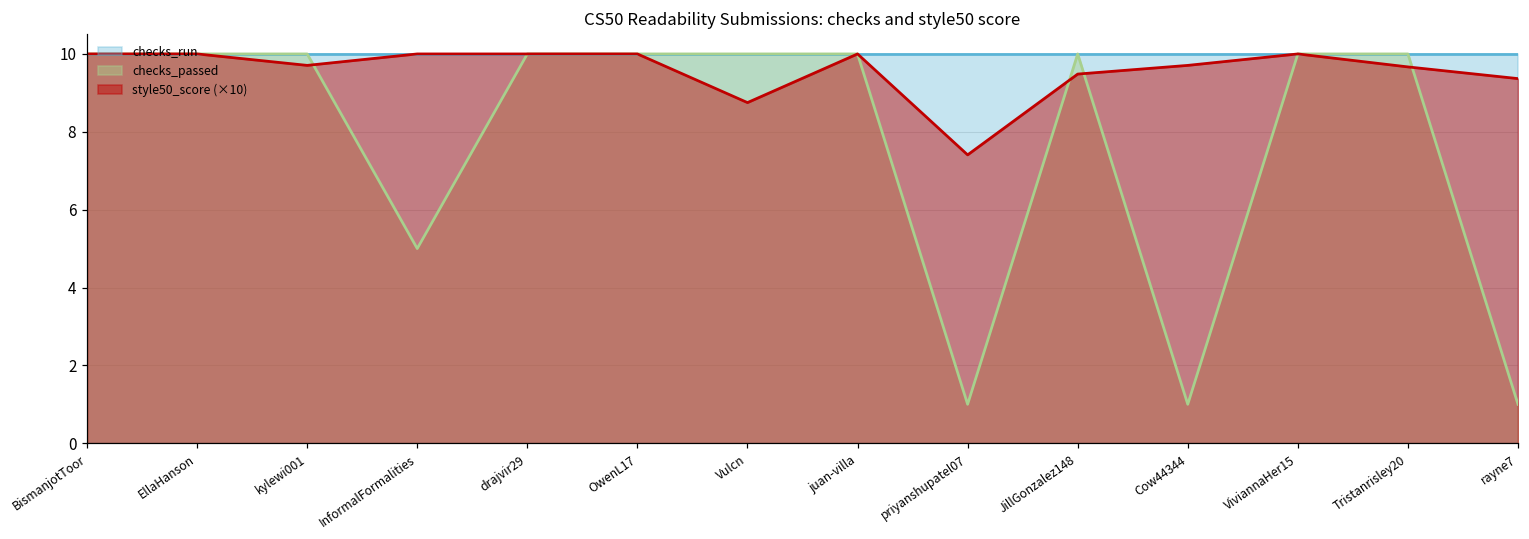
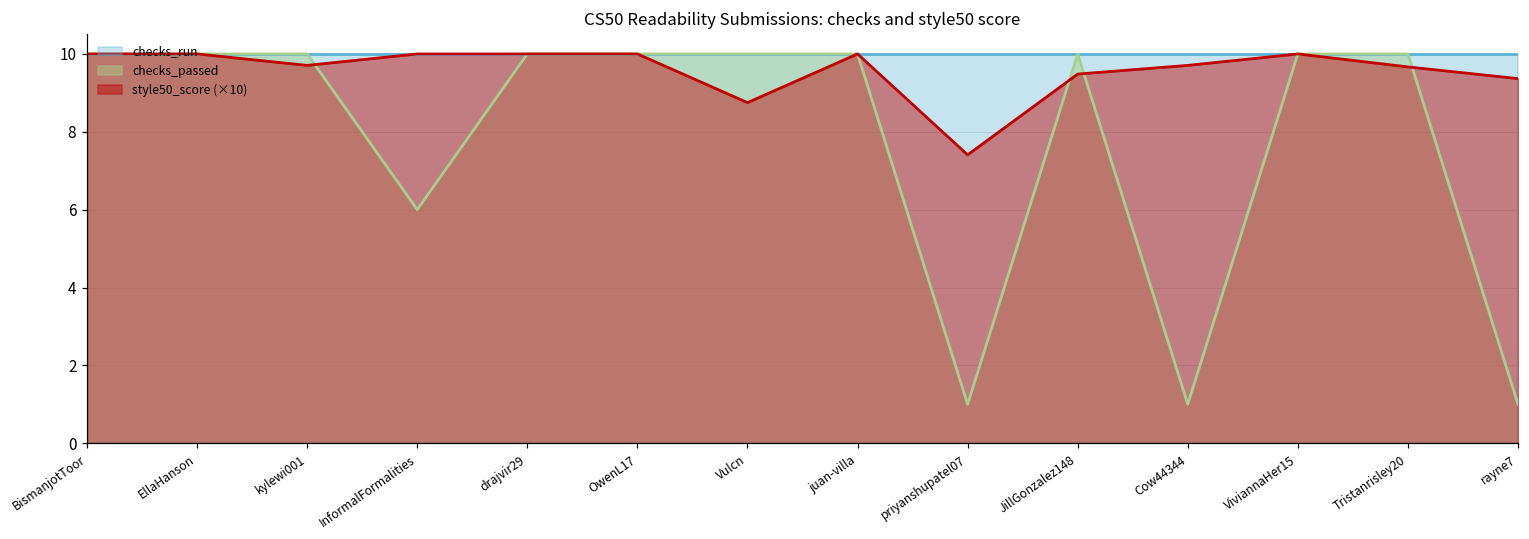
checks_passed, InformalFormalities: 5 -> 6
